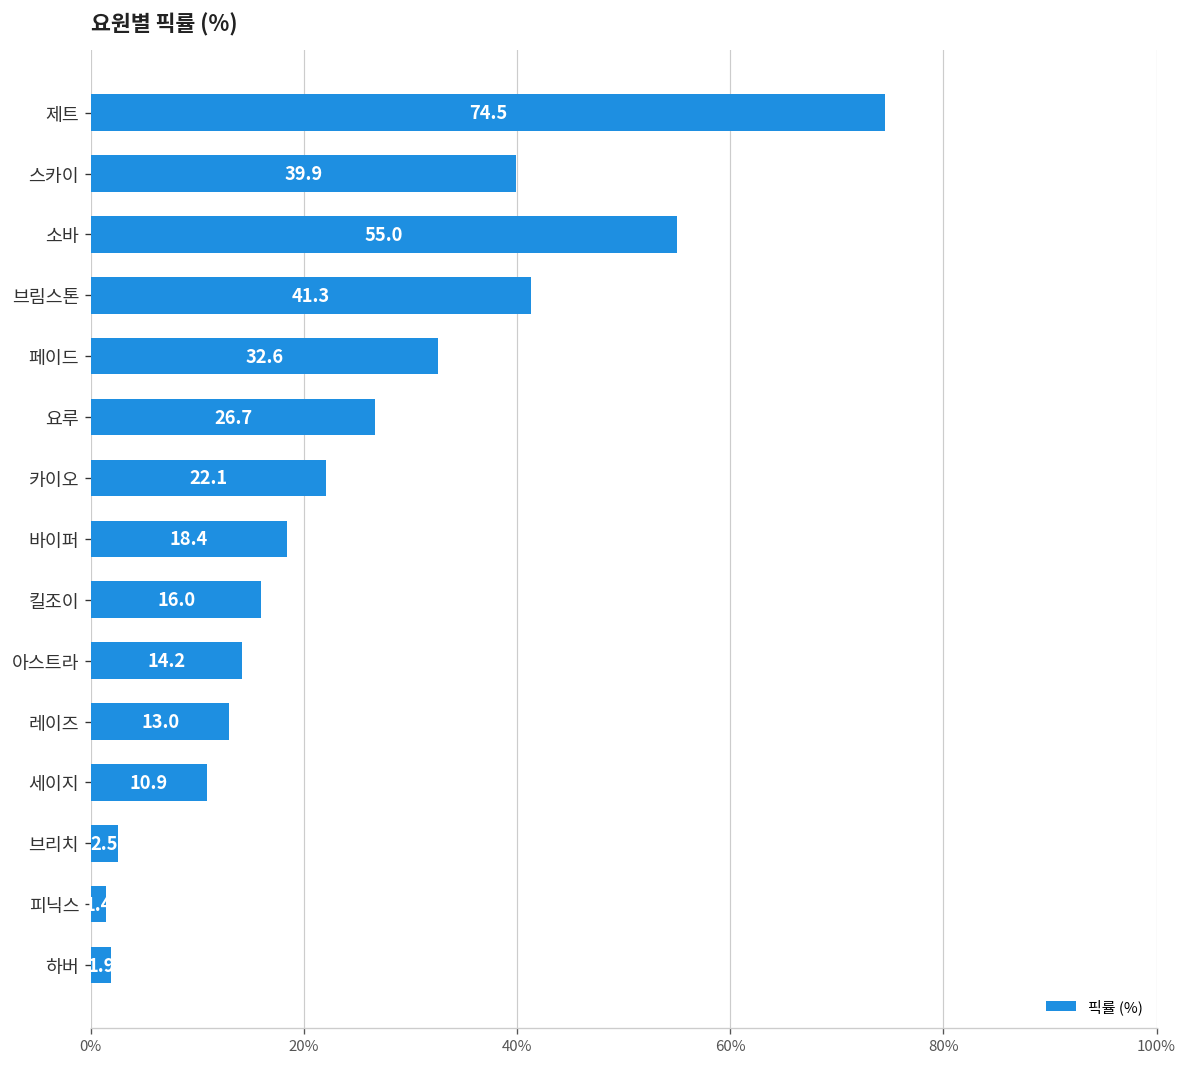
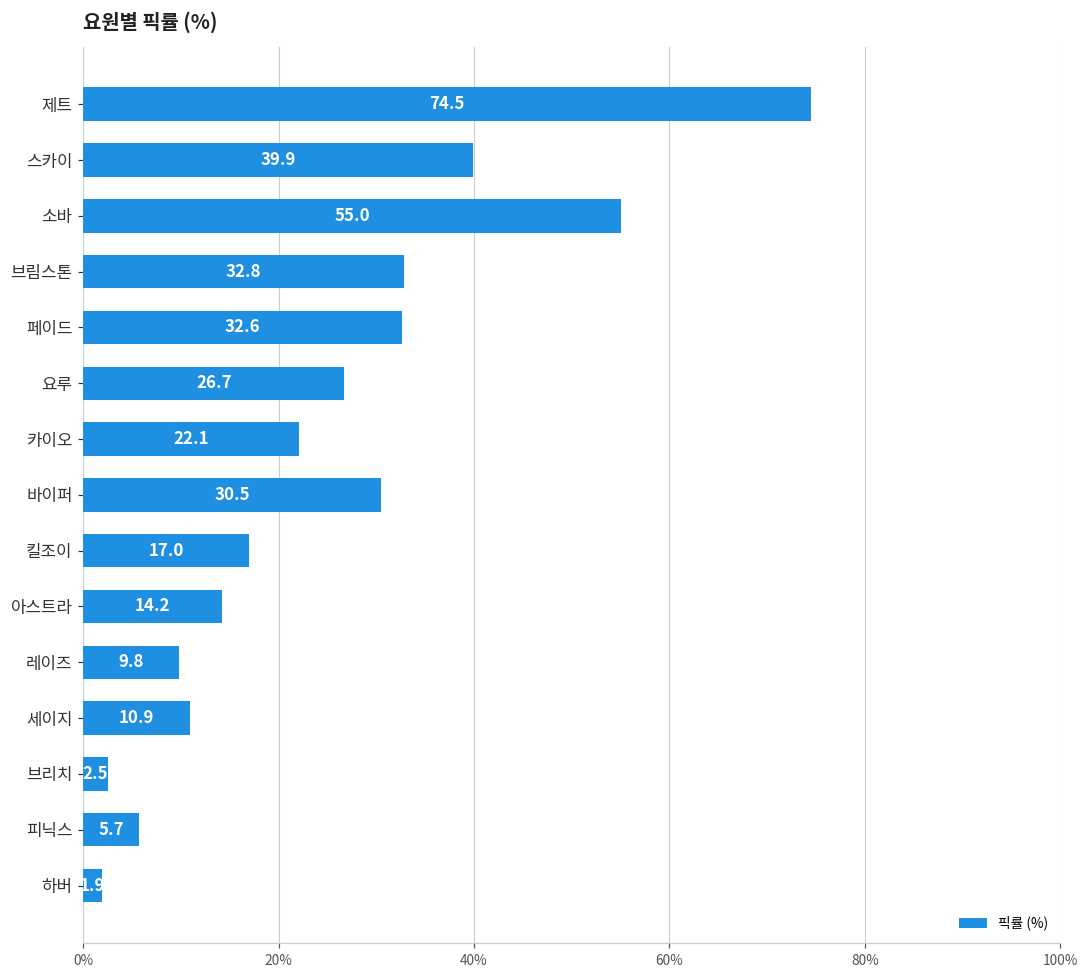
브림스톤: 41.3 -> 32.8
바이퍼: 18.4 -> 30.5
킬조이: 16.0 -> 17.0
레이즈: 13.0 -> 9.8
피닉스: 1% -> 6%
